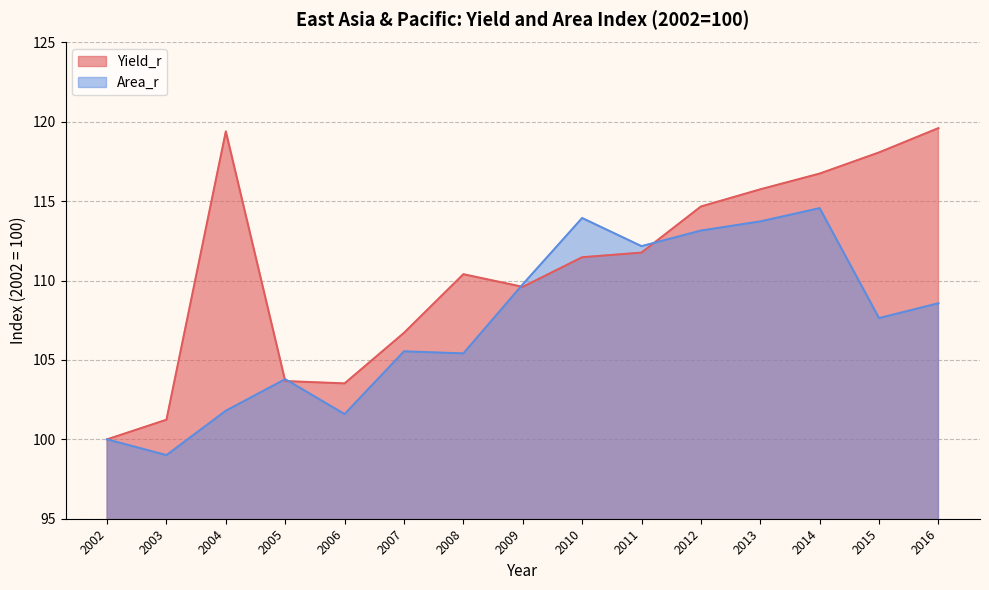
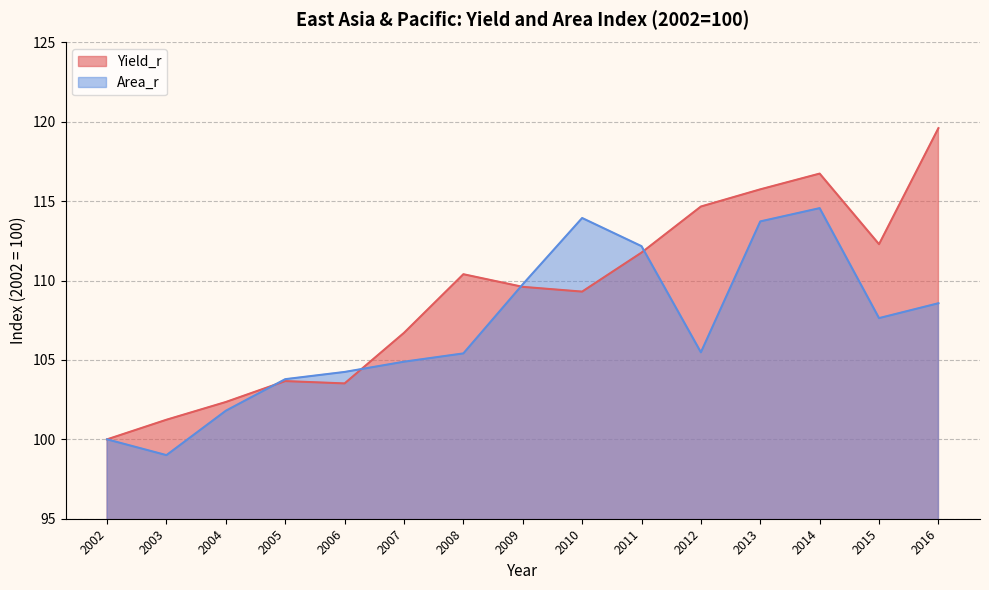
Yield_r, 2004: 119.4 -> 102.4
Area_r, 2006: 101.6 -> 104.2
Area_r, 2007: 105.5 -> 104.9
Yield_r, 2010: 111.5 -> 109.3
Area_r, 2012: 113.2 -> 105.5
Yield_r, 2015: 118.1 -> 112.3
